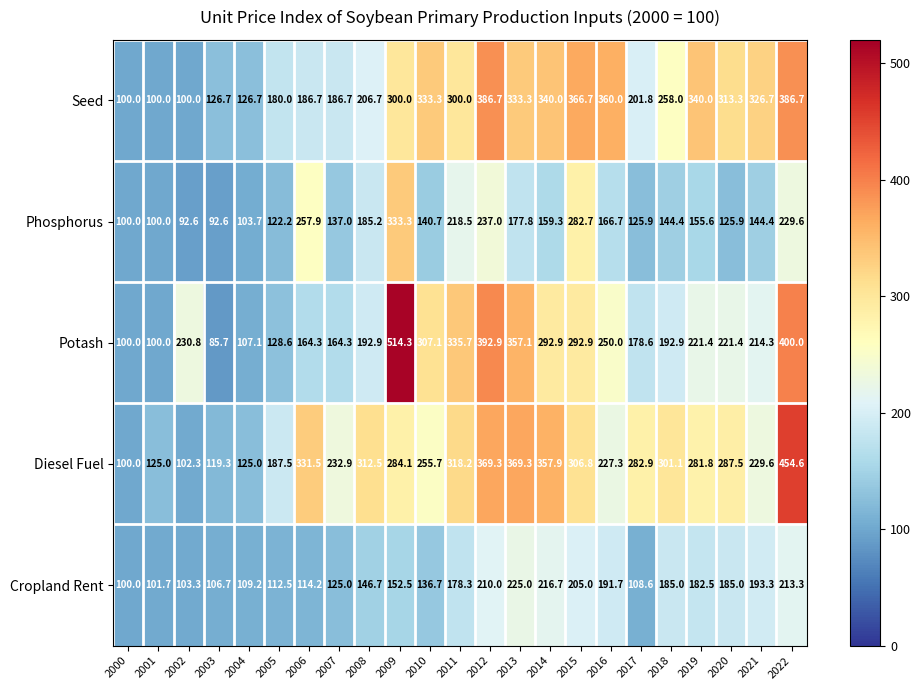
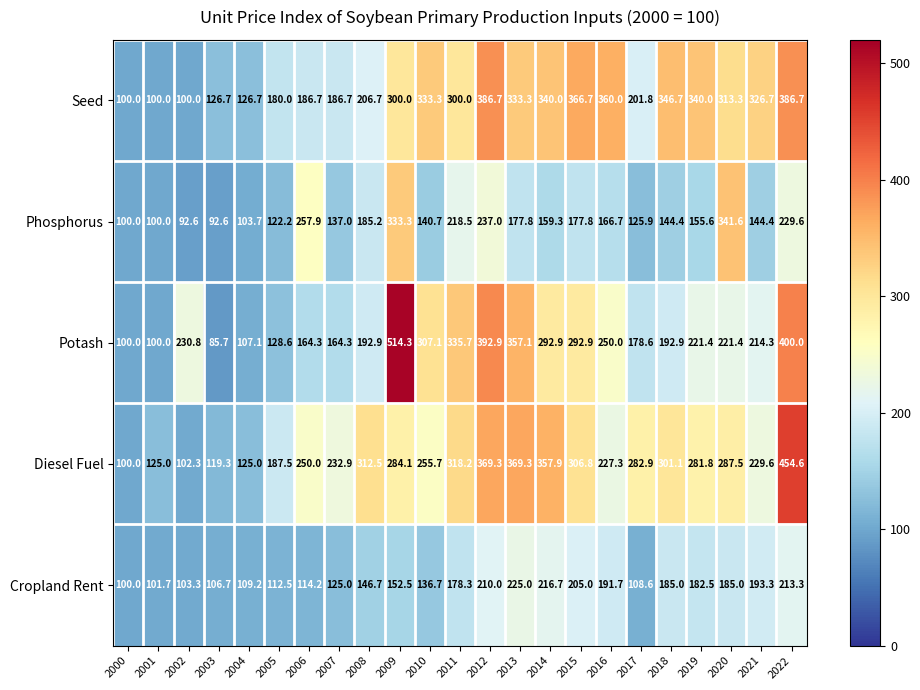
Seed, 2018: 258.0 -> 346.7
Phosphorus, 2015: 282.7 -> 177.8
Phosphorus, 2020: 125.9 -> 341.6
Diesel Fuel, 2006: 331.5 -> 250.0
